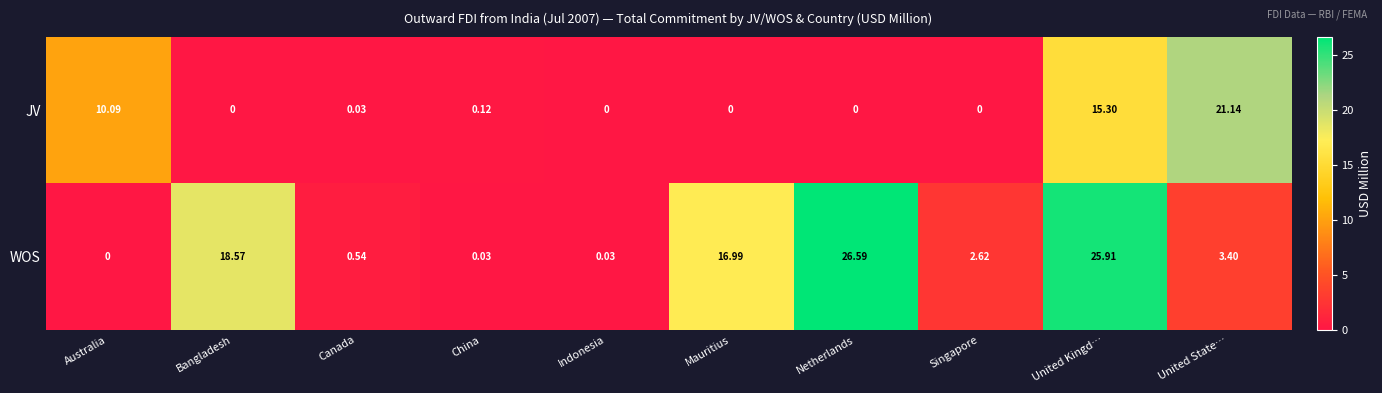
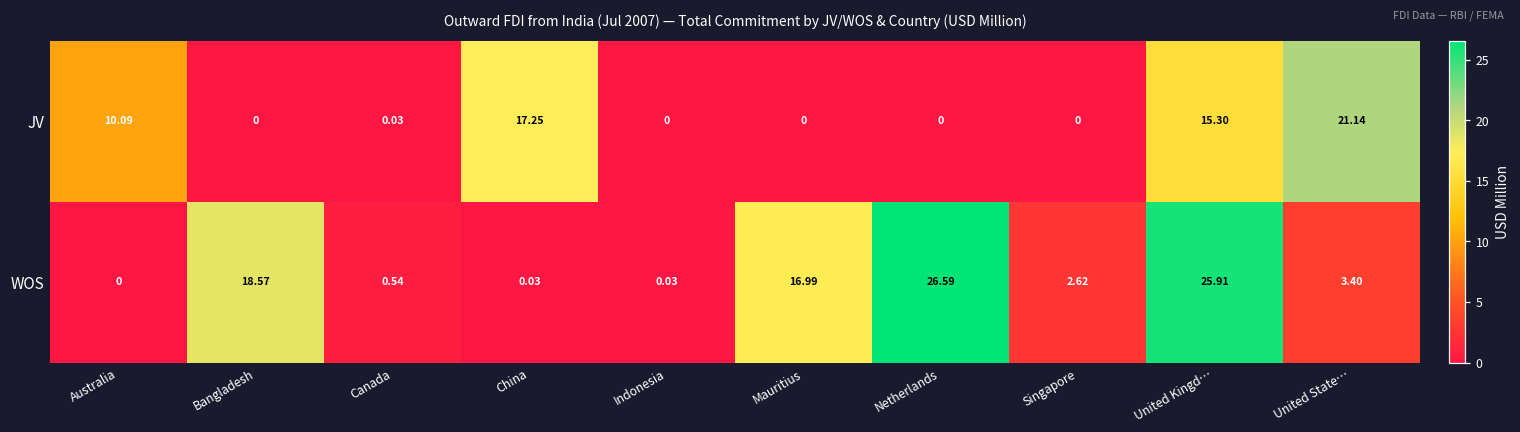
JV, China: 0.12 -> 17.25
